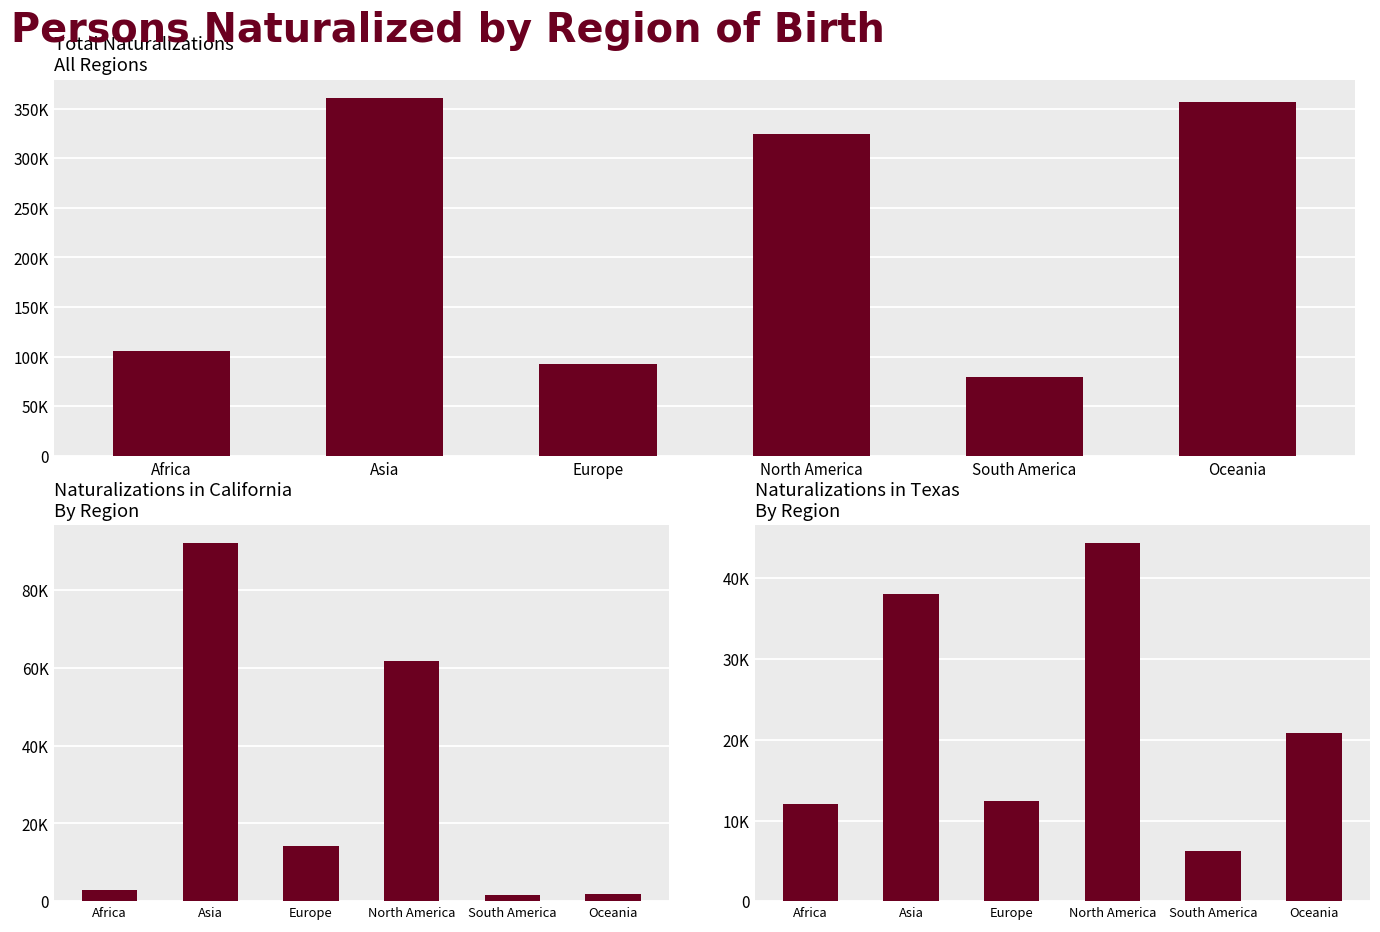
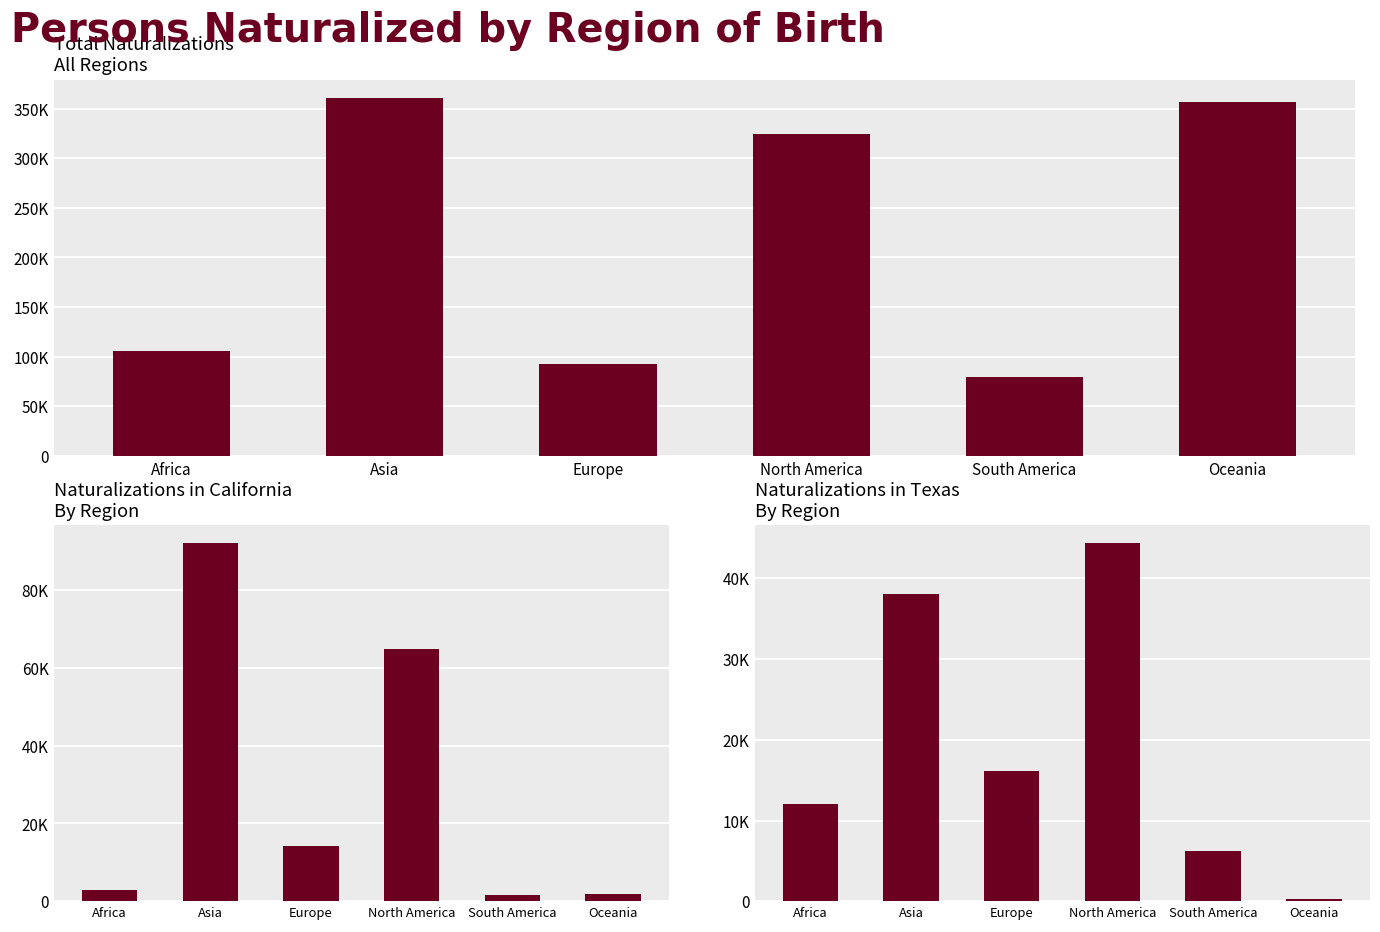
Naturalizations in California By Region, North America: 62000 -> 65000
Naturalizations in Texas By Region, Europe: 12000 -> 16000
Naturalizations in Texas By Region, Oceania: 21000 -> 0
